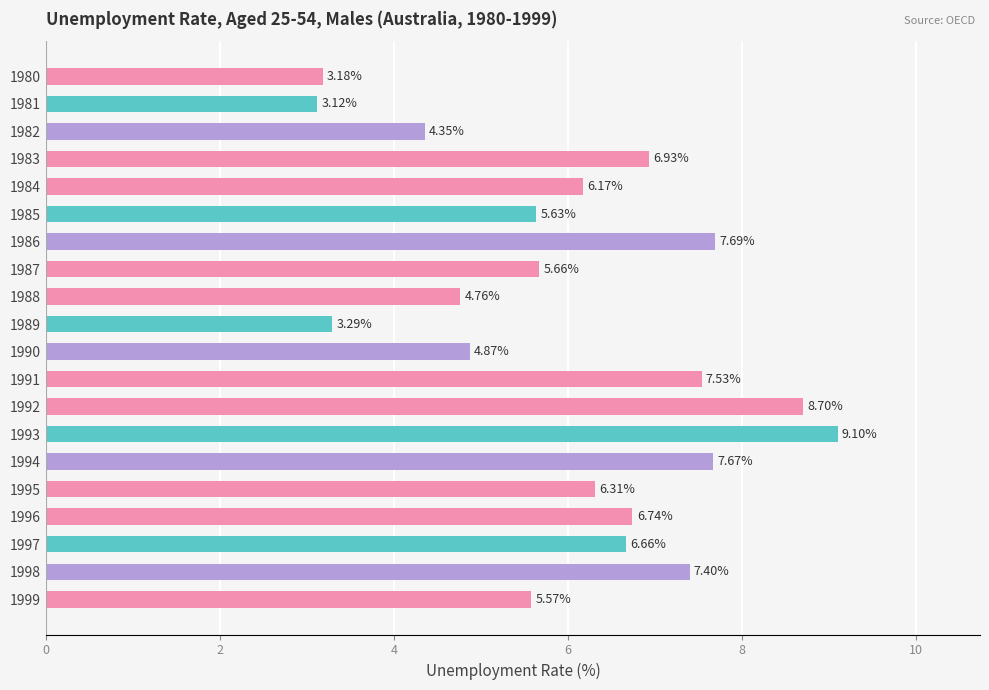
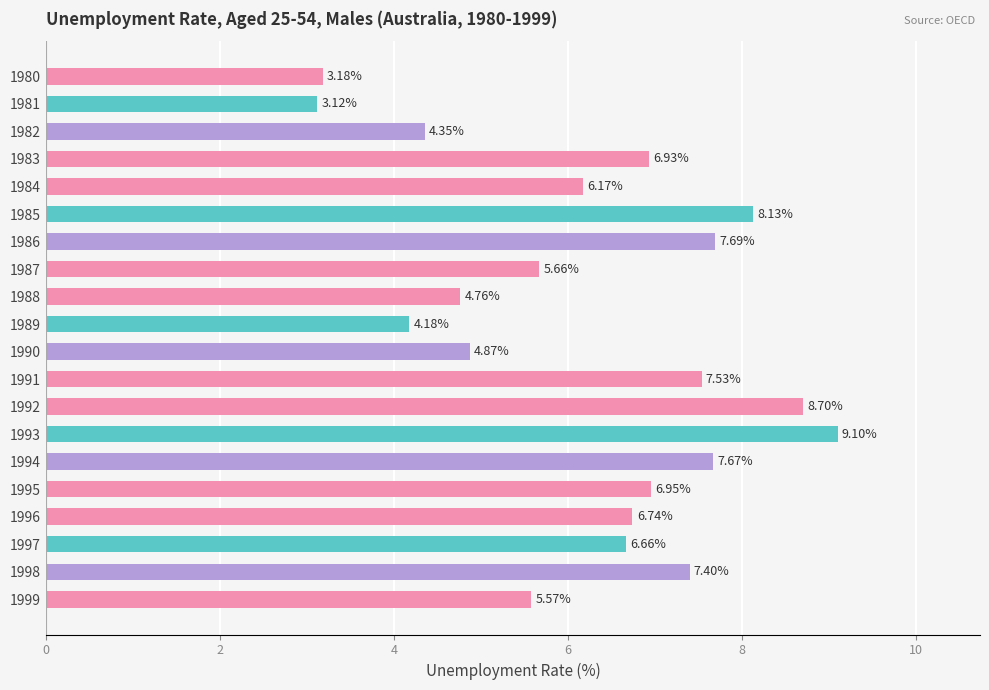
1985: 5.63% -> 8.13%
1989: 3.29% -> 4.18%
1995: 6.31% -> 6.95%
